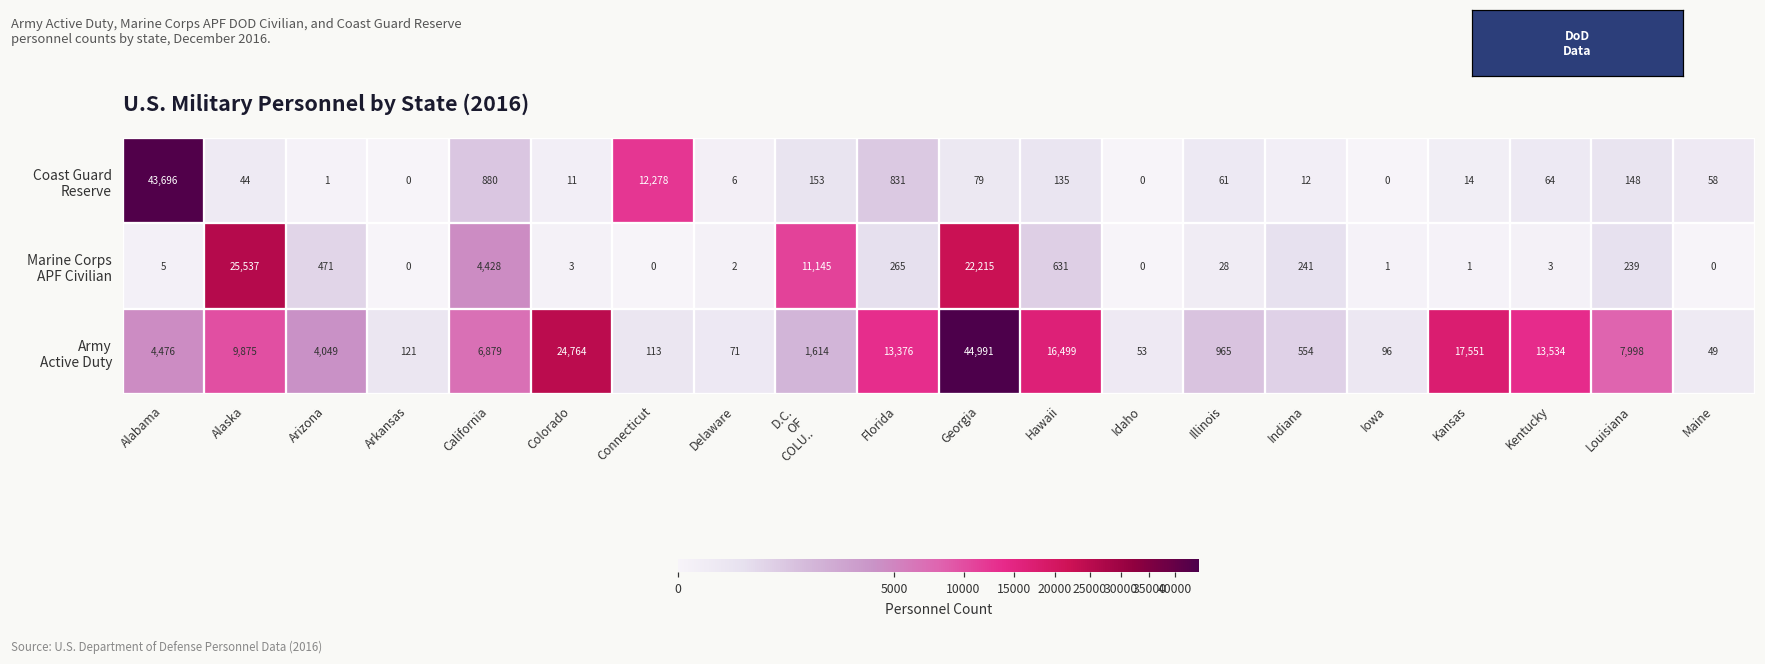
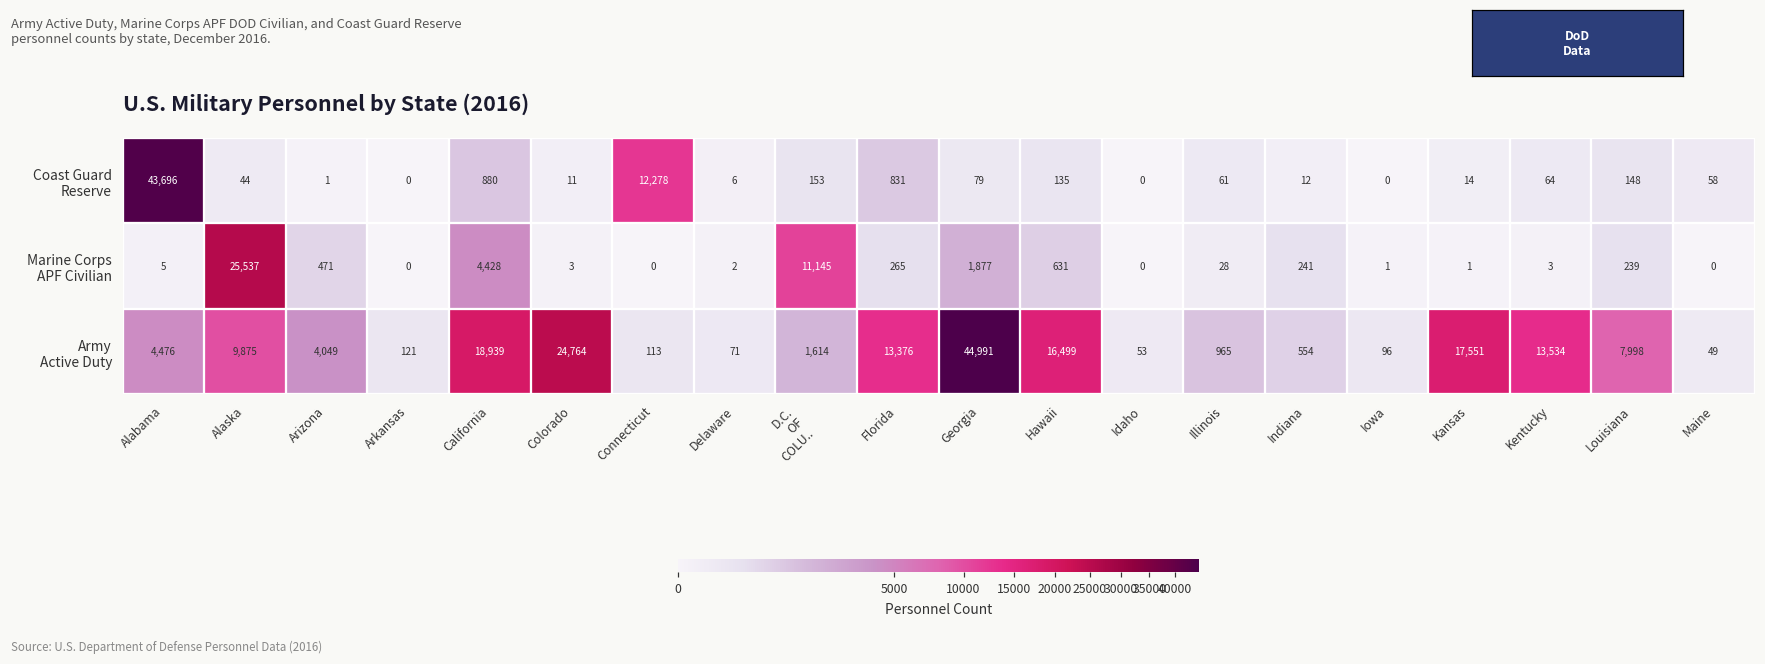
Marine Corps APF Civilian, Georgia: 22,215 -> 1,877
Army Active Duty, California: 6,879 -> 18,939
